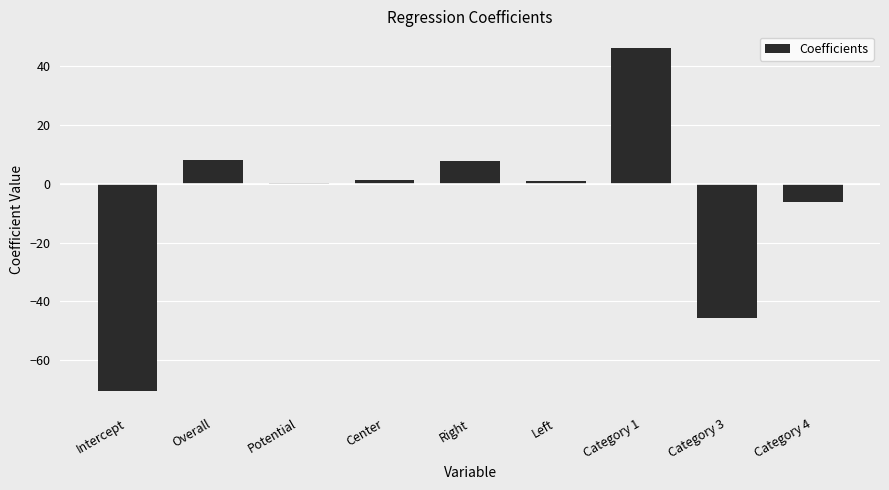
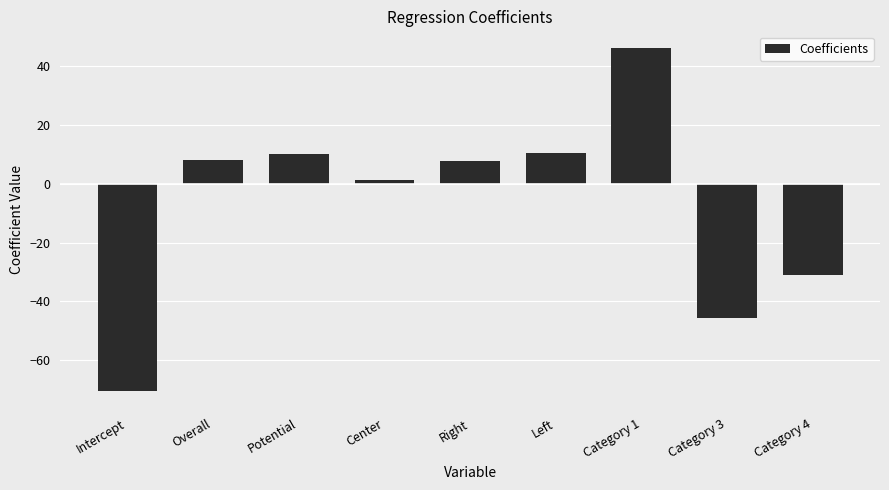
Potential: 0 -> 10
Left: 1 -> 11
Category 4: -6 -> -31
